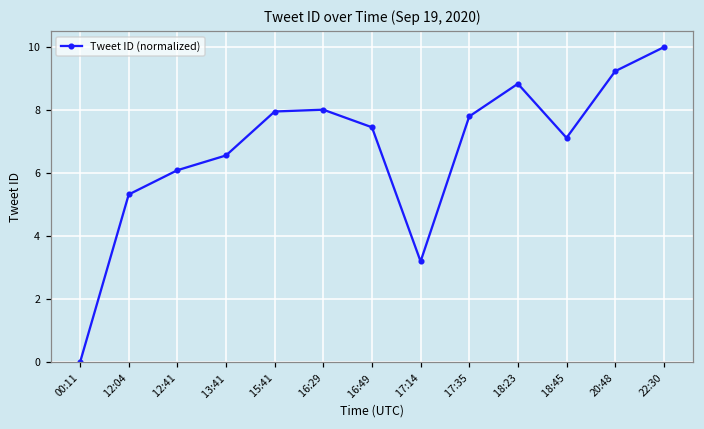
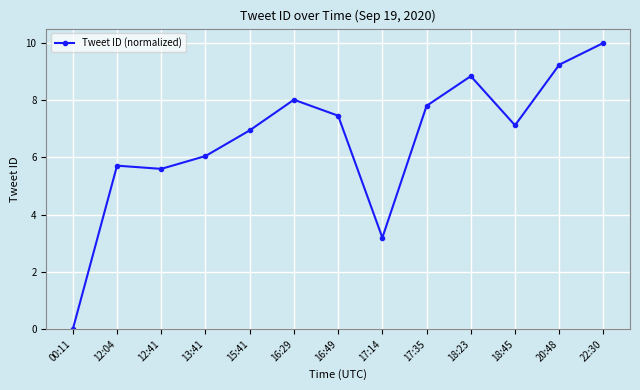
12:04: 5.3 -> 5.7
12:41: 6.1 -> 5.6
13:41: 6.6 -> 6.0
15:41: 8.0 -> 6.9
